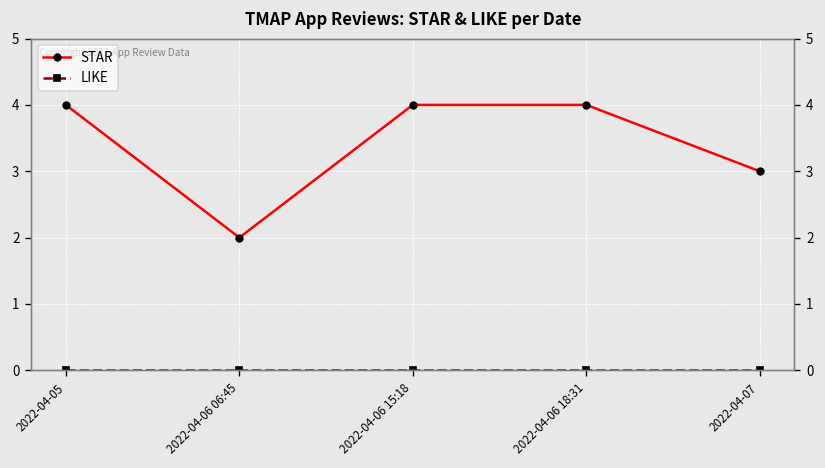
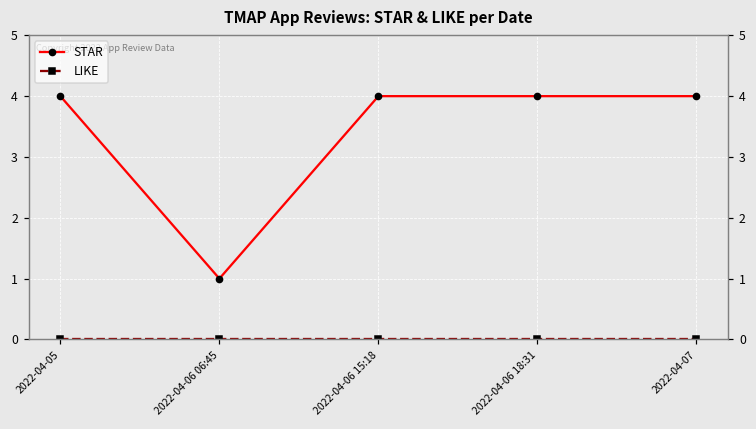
STAR, 2022-04-06 06:45: 2 -> 1
STAR, 2022-04-07: 3 -> 4
